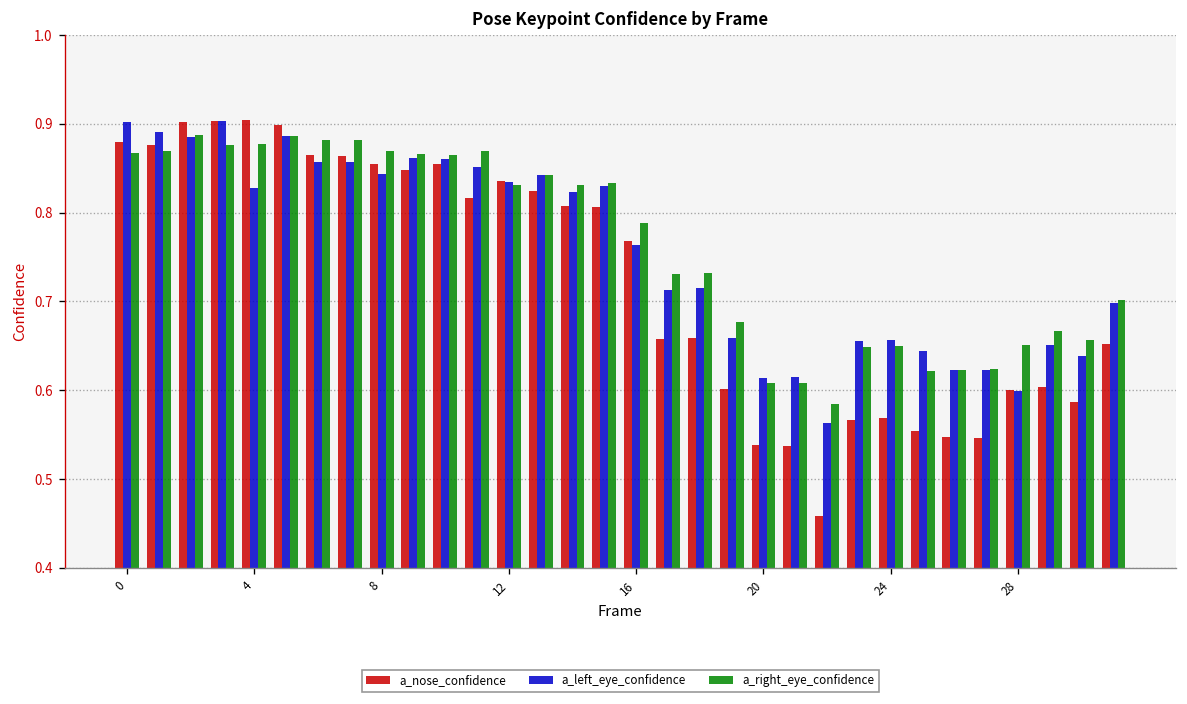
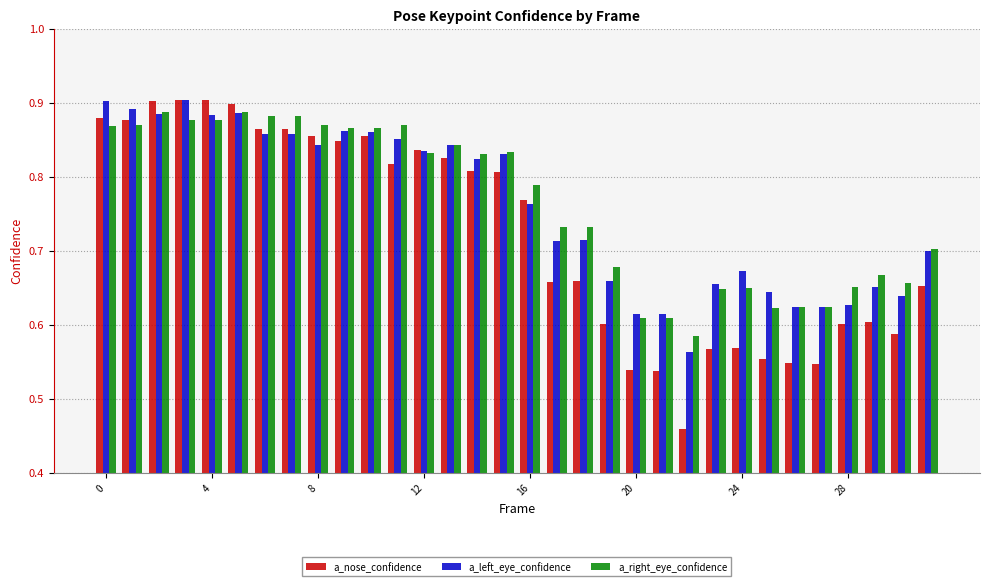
a_left_eye_confidence, 4: 0.83 -> 0.88
a_left_eye_confidence, 24: 0.66 -> 0.67
a_left_eye_confidence, 28: 0.60 -> 0.63
